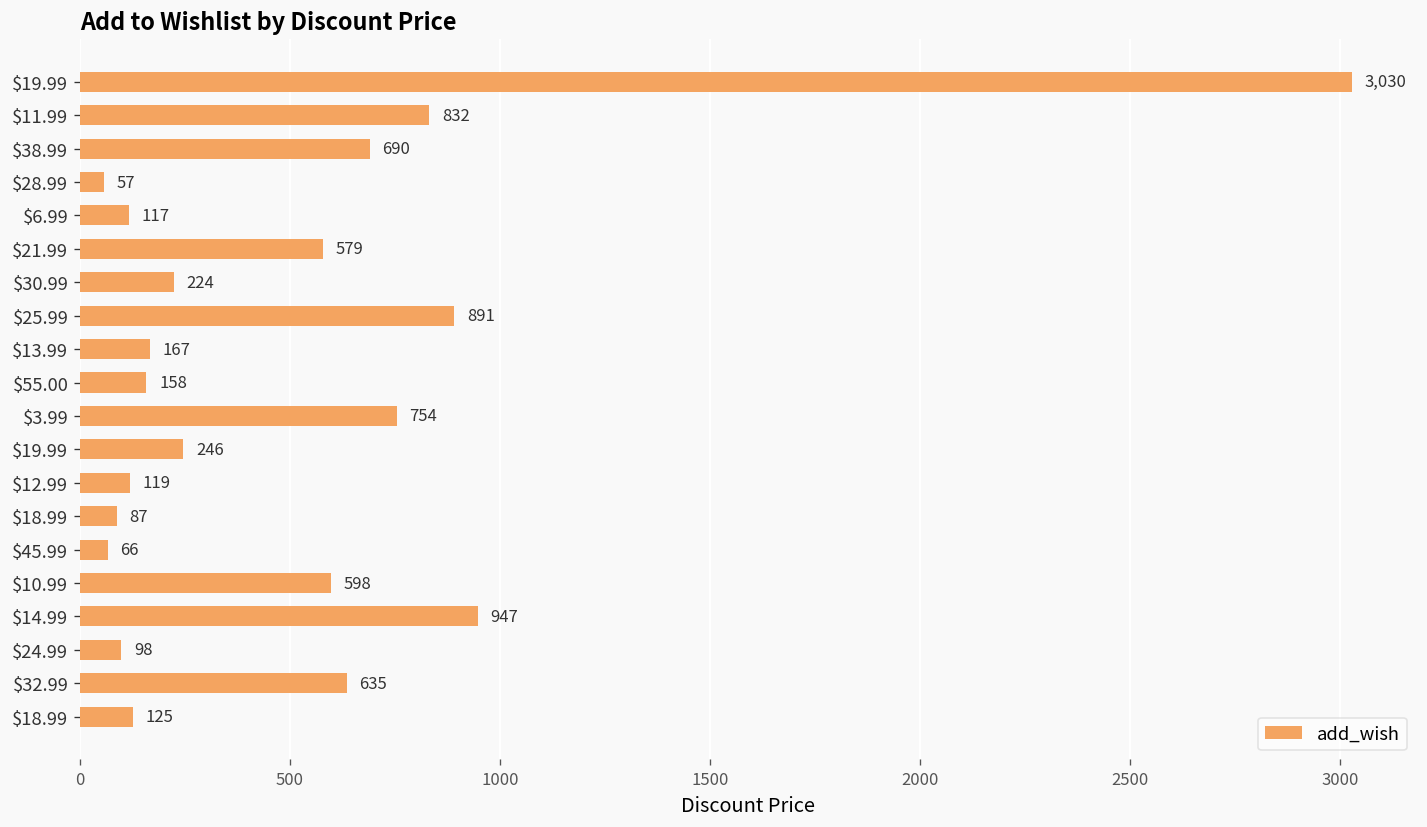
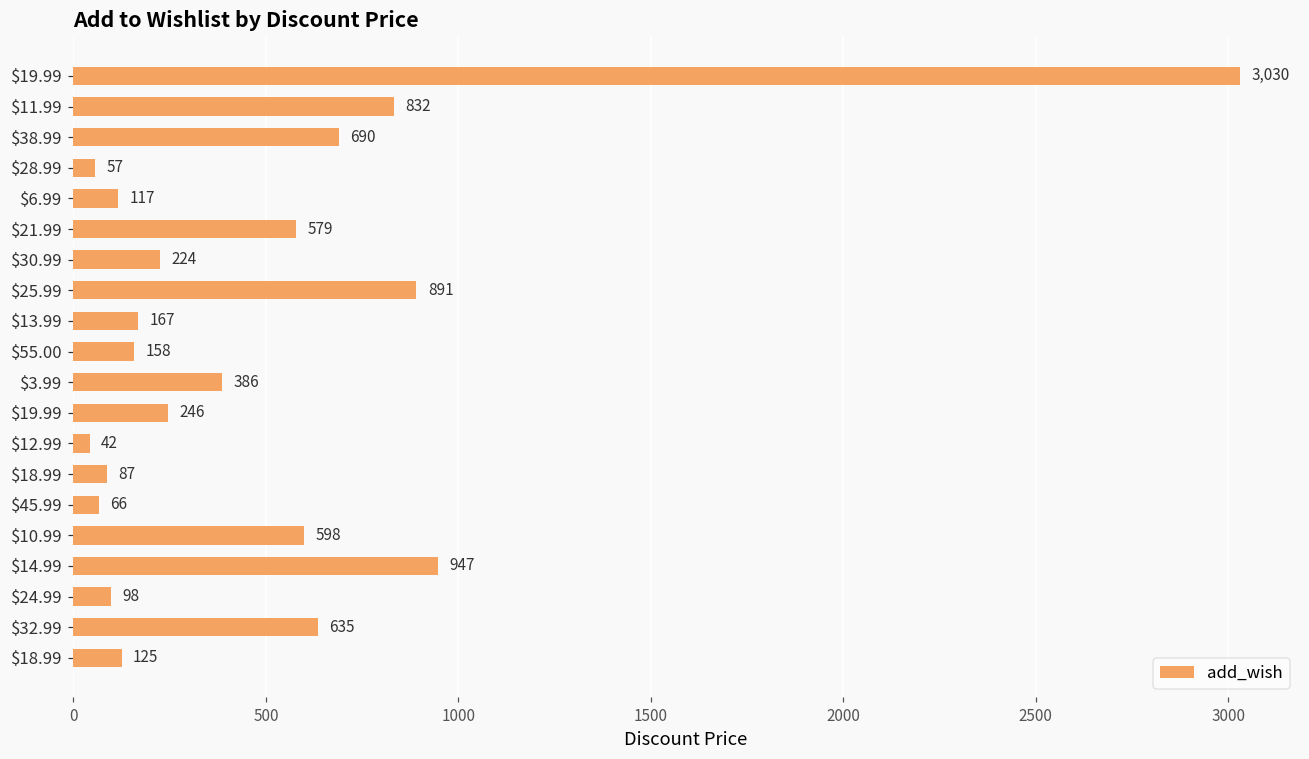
$3.99: 754 -> 386
$12.99: 119 -> 42
